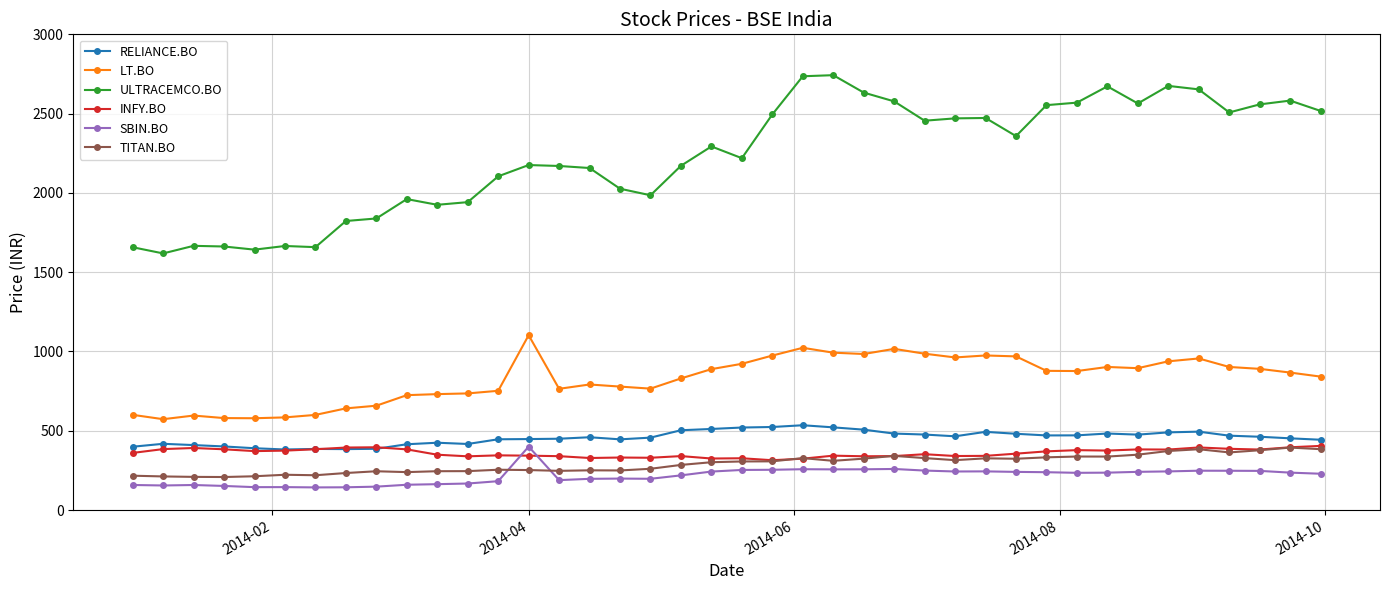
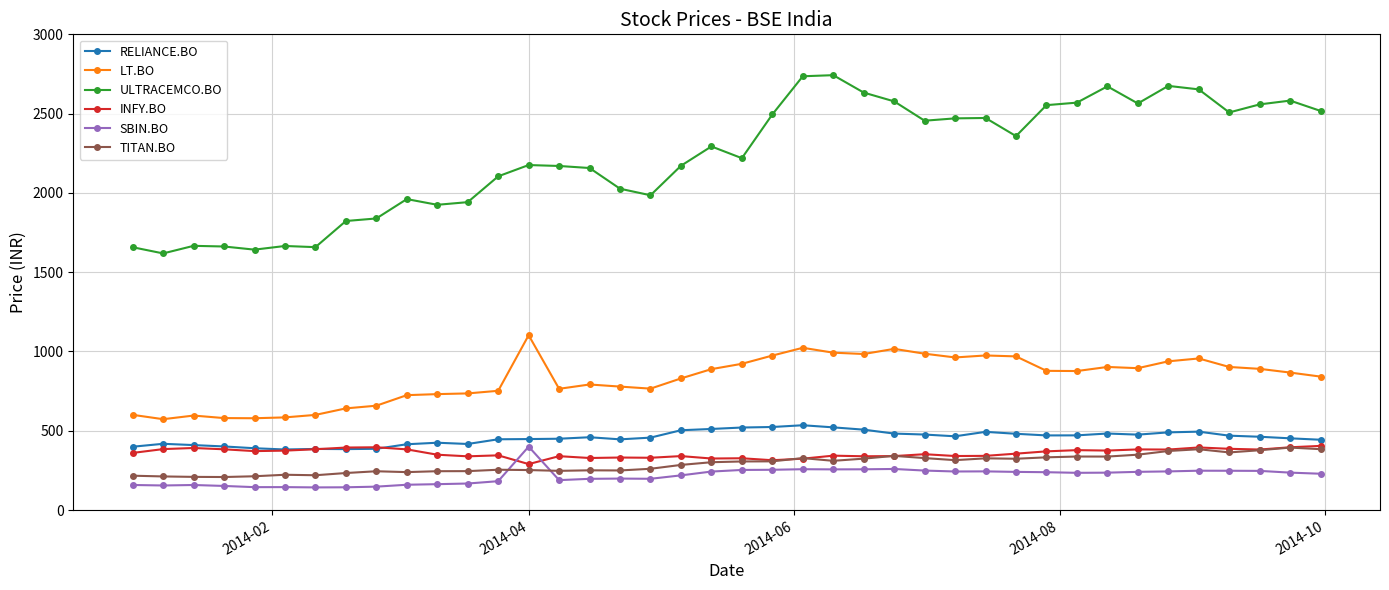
INFY.BO, 2014-04: 340 -> 290
